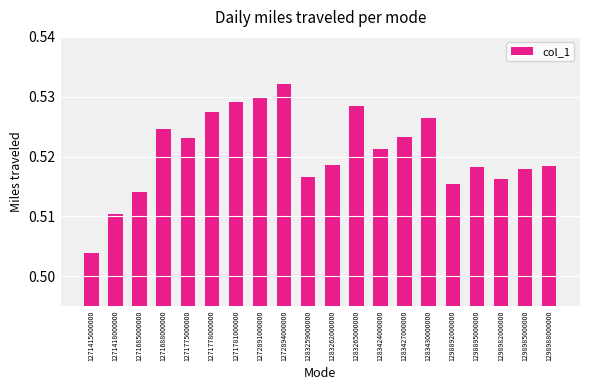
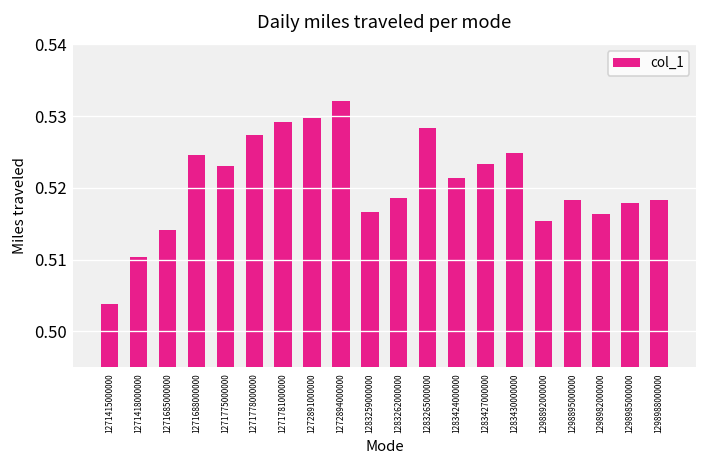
1283430000000: 0.526 -> 0.525
